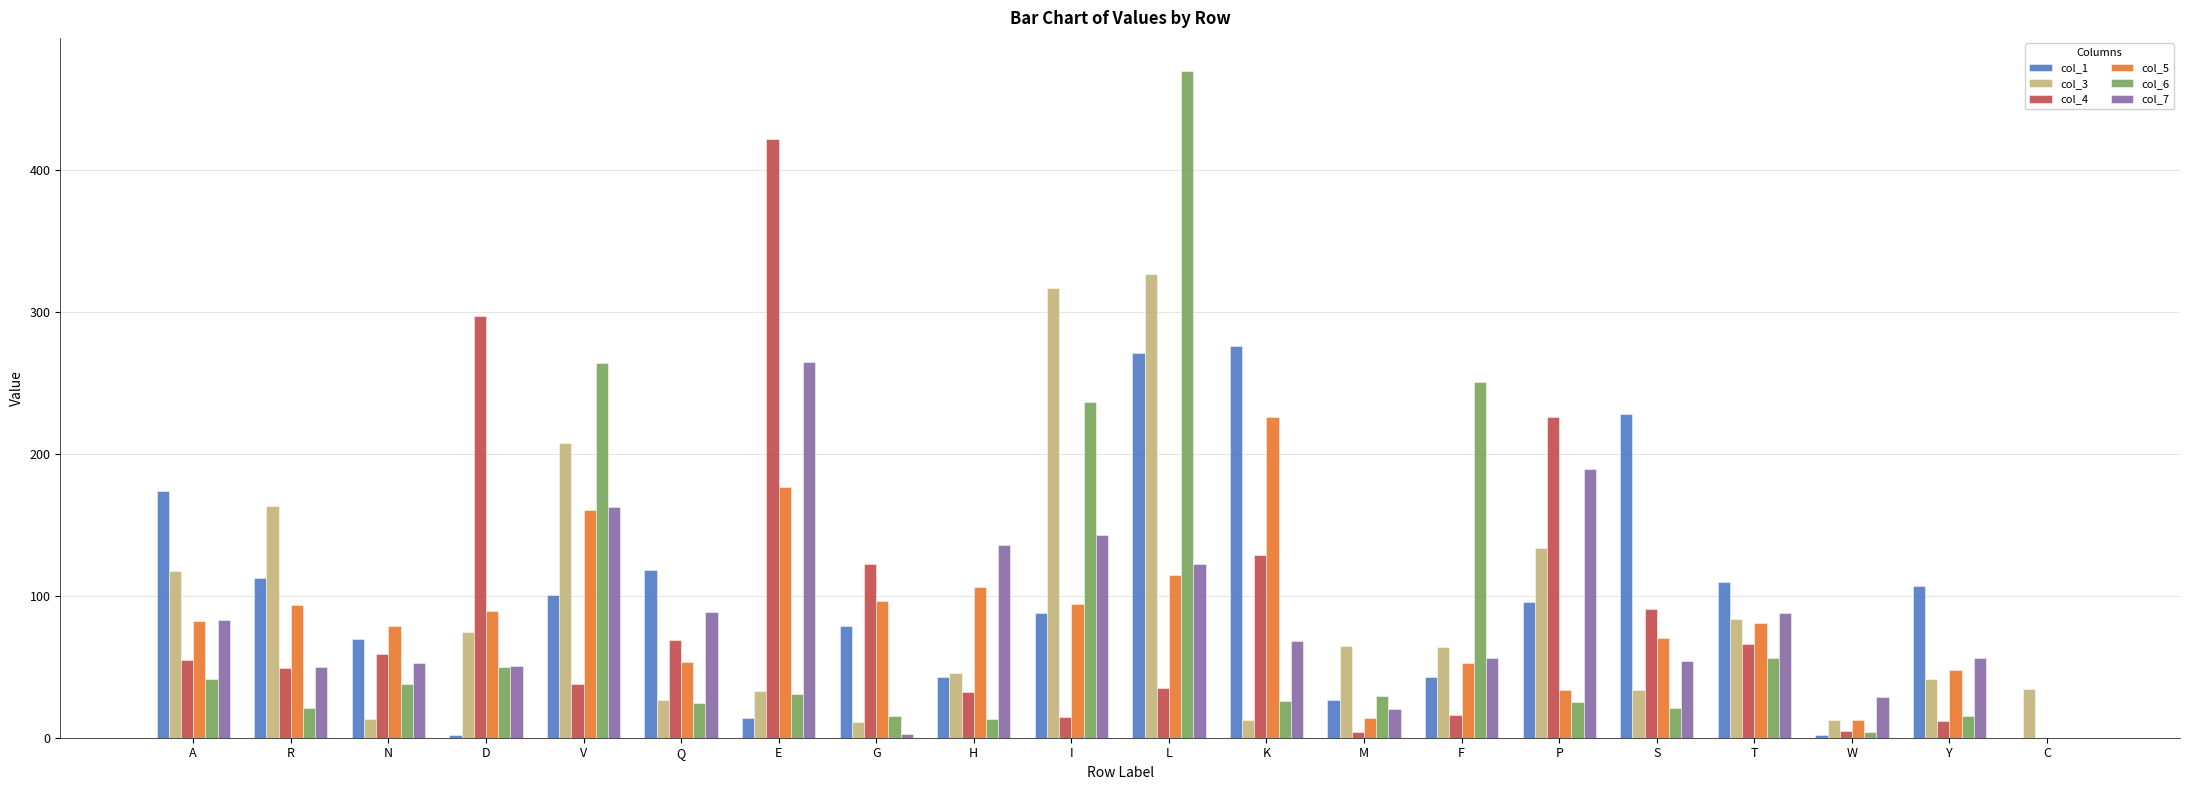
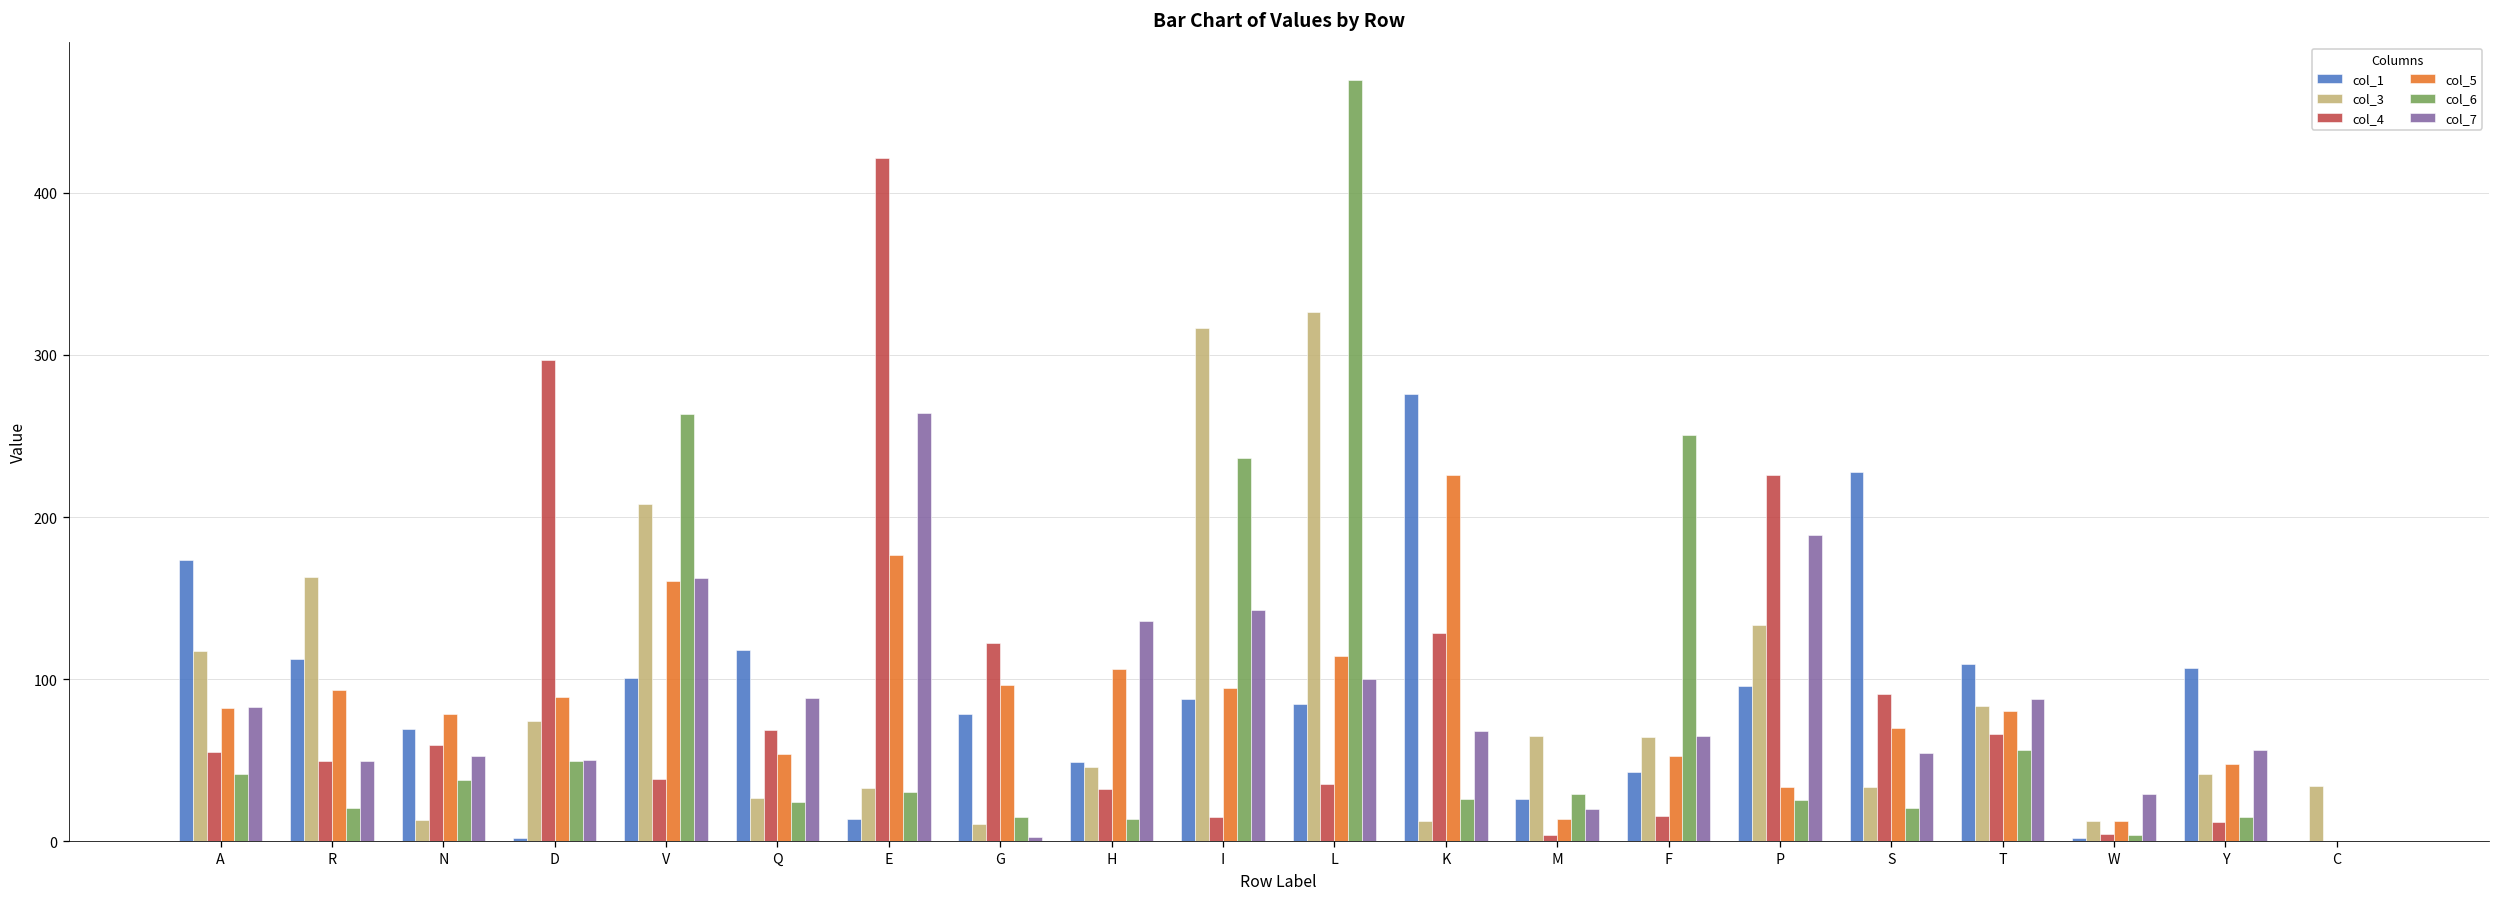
col_1, H: 42 -> 49
col_1, L: 271 -> 85
col_7, L: 122 -> 100
col_7, F: 56 -> 65
